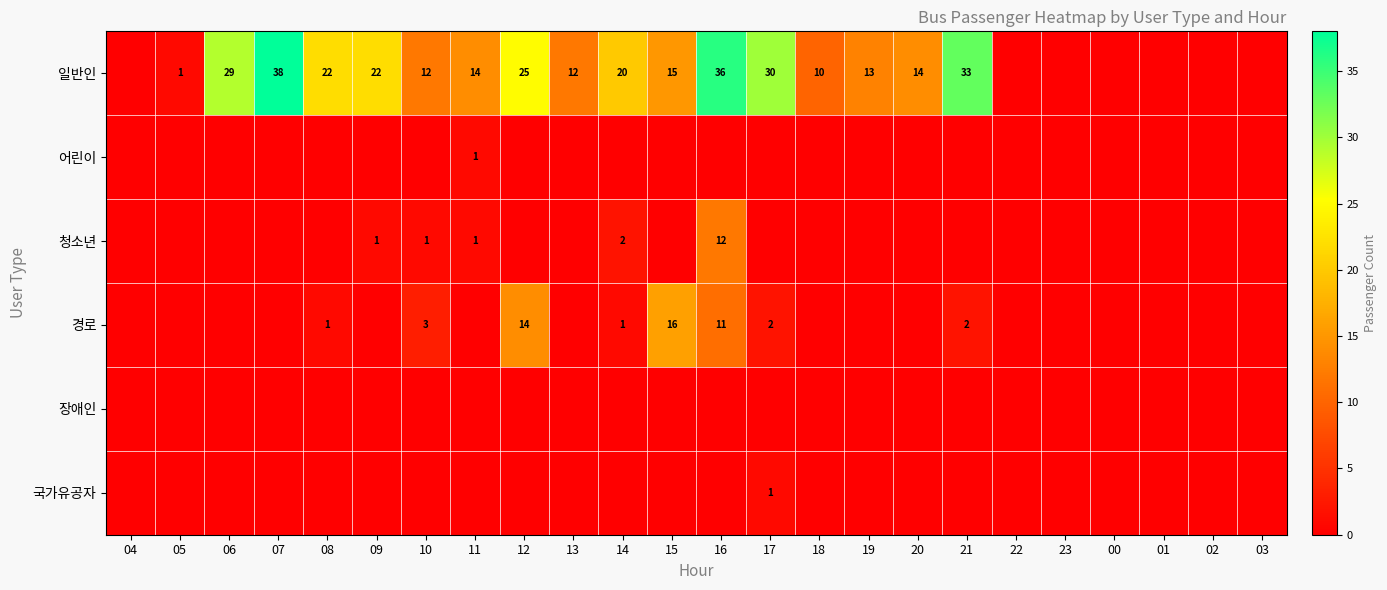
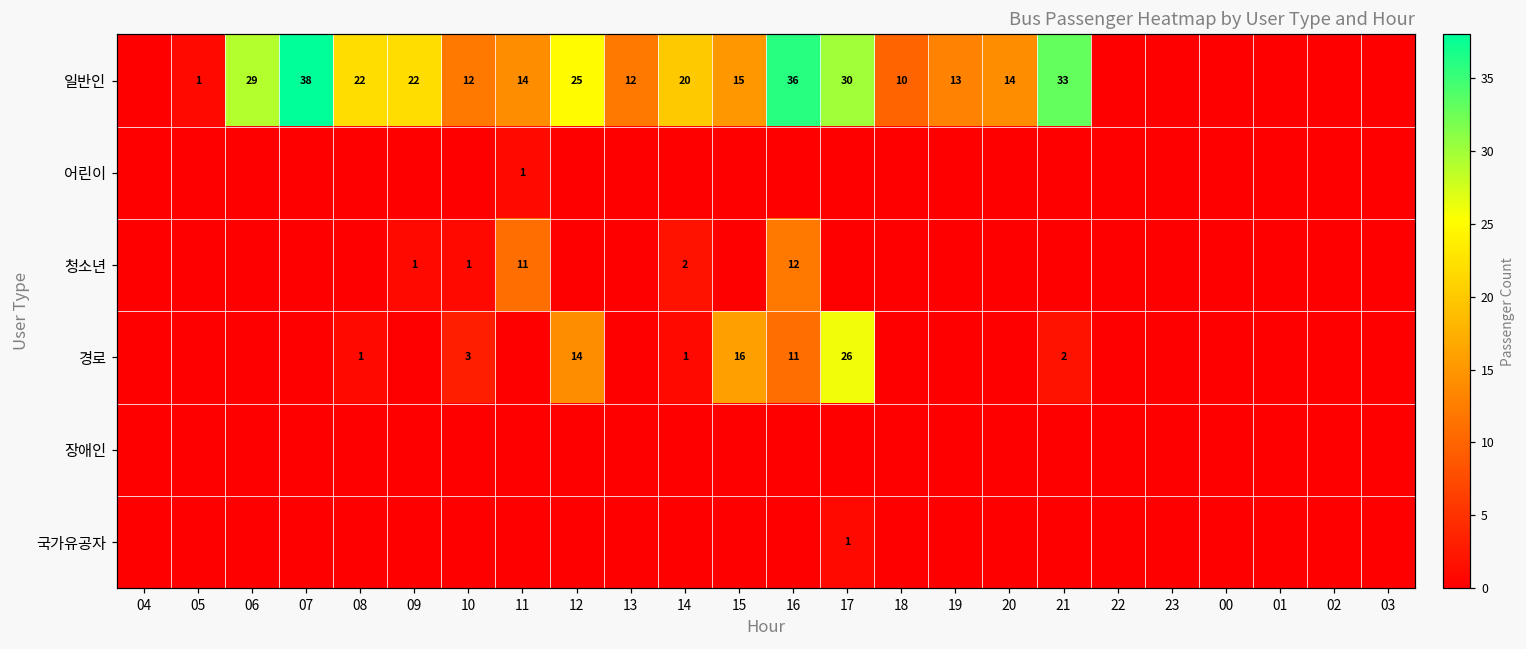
청소년, 11: 1 -> 11
경로, 17: 2 -> 26
